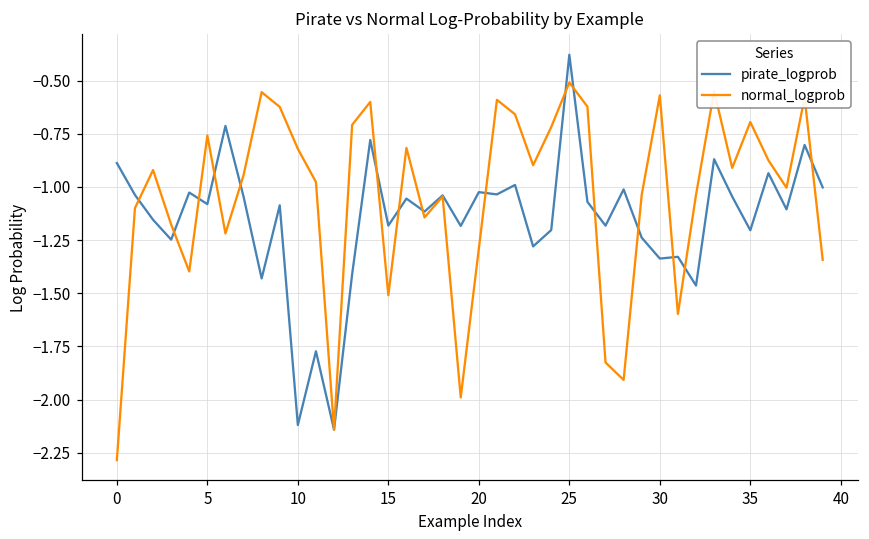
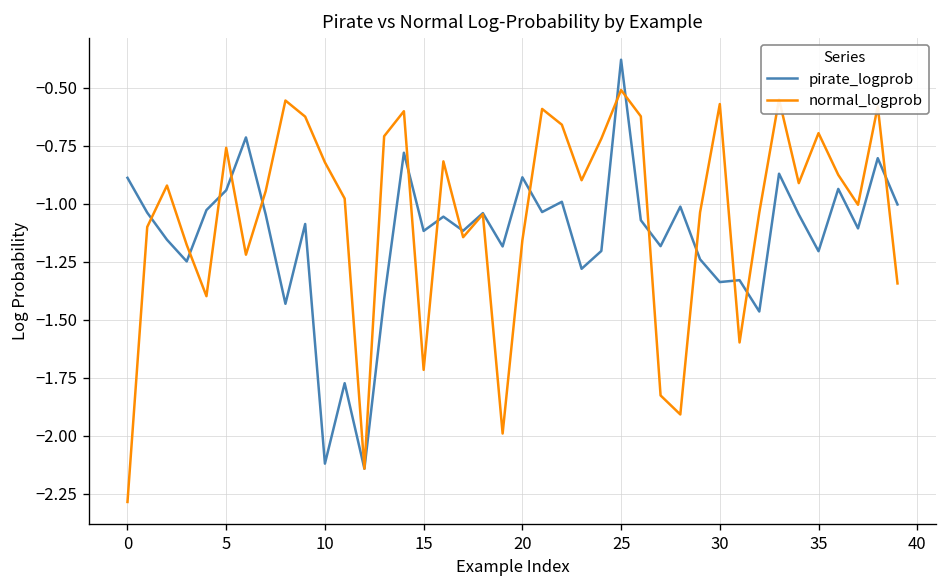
pirate_logprob, 5: -1.08 -> -0.94
pirate_logprob, 15: -1.18 -> -1.12
normal_logprob, 15: -1.51 -> -1.72
pirate_logprob, 20: -1.02 -> -0.88
normal_logprob, 20: -1.29 -> -1.16
